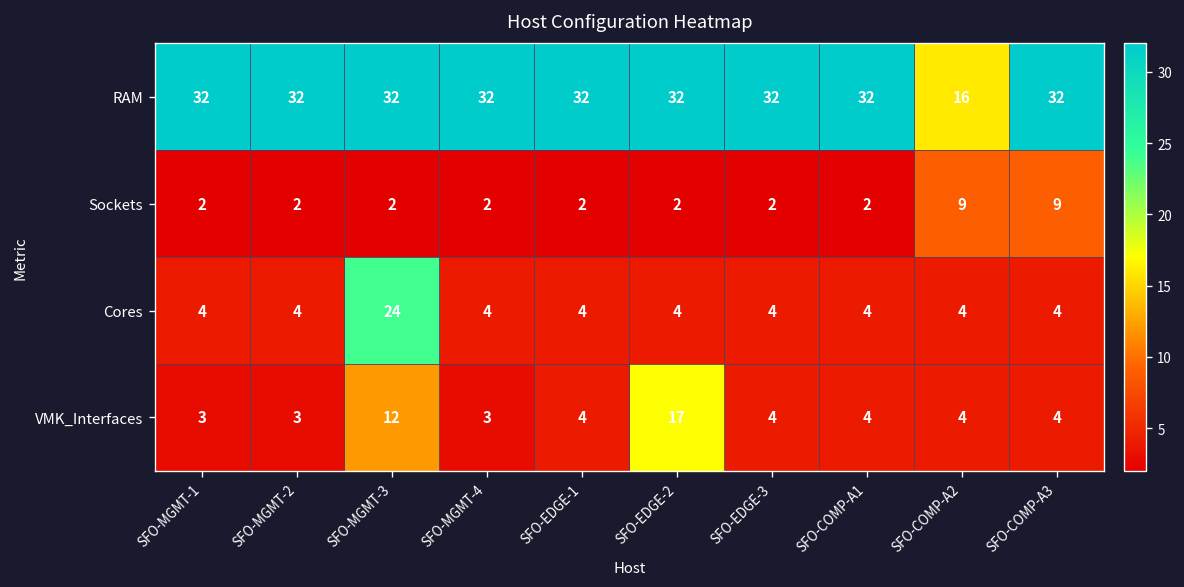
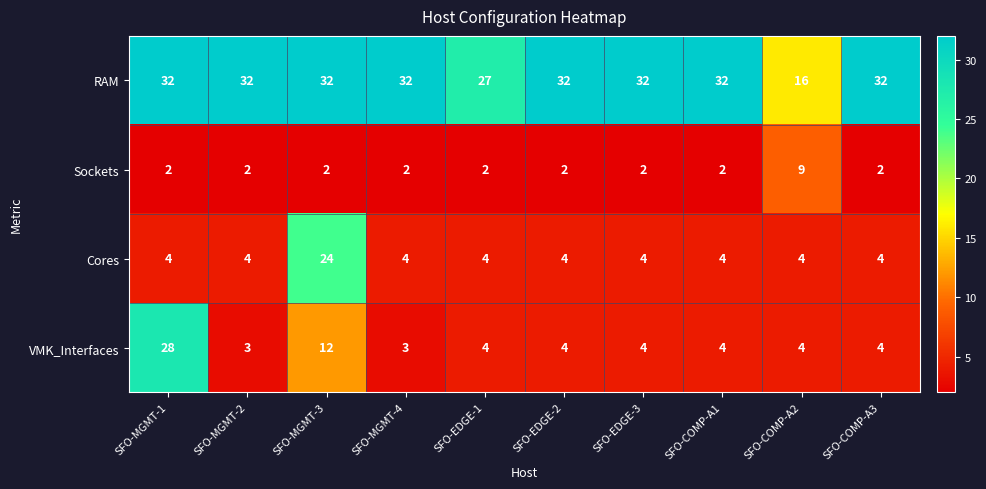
RAM, SFO-EDGE-1: 32 -> 27
Sockets, SFO-COMP-A3: 9 -> 2
VMK_Interfaces, SFO-MGMT-1: 3 -> 28
VMK_Interfaces, SFO-EDGE-2: 17 -> 4
